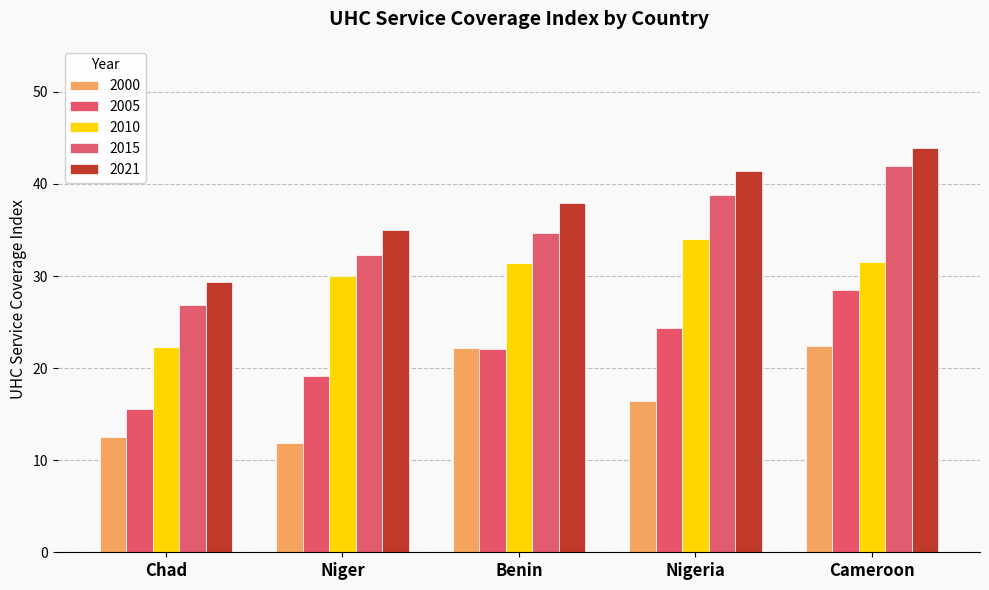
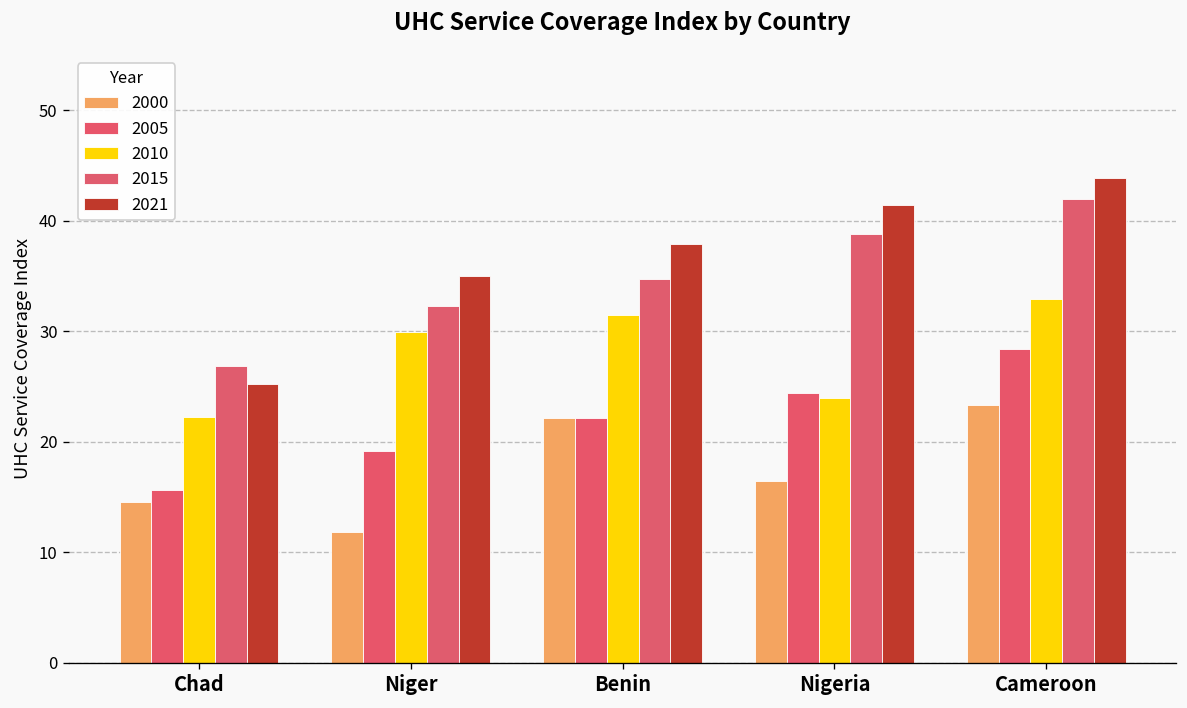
2000, Chad: 12 -> 15
2021, Chad: 29 -> 25
2010, Nigeria: 34 -> 24
2000, Cameroon: 22 -> 23
2010, Cameroon: 32 -> 33
